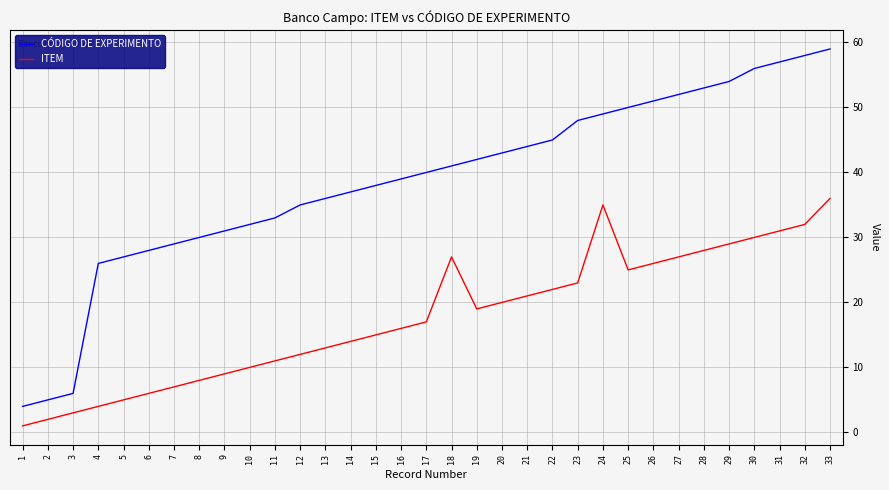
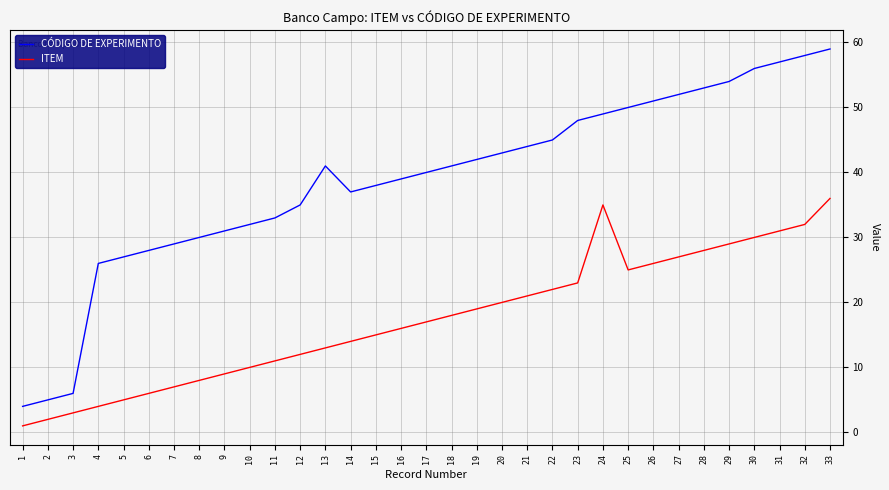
CÓDIGO DE EXPERIMENTO, 13: 36 -> 41
ITEM, 18: 27 -> 18
